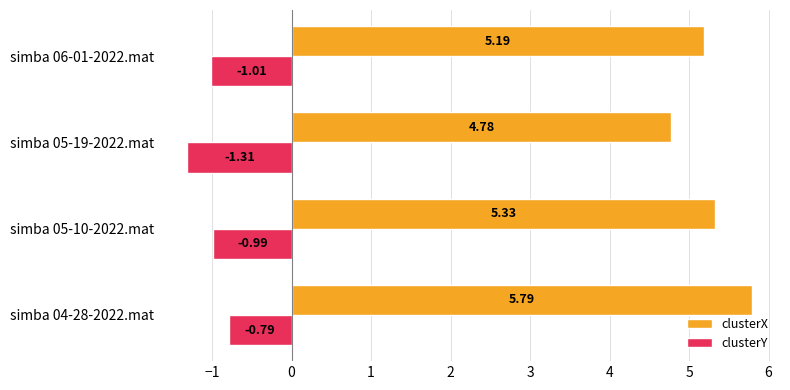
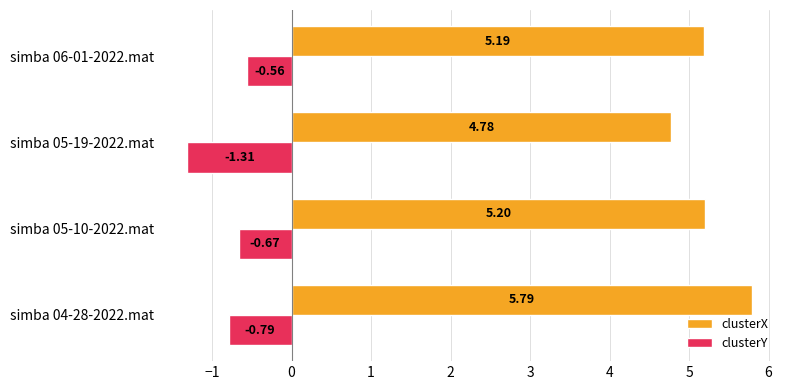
clusterY, simba 06-01-2022.mat: -1.01 -> -0.56
clusterX, simba 05-10-2022.mat: 5.33 -> 5.20
clusterY, simba 05-10-2022.mat: -0.99 -> -0.67
